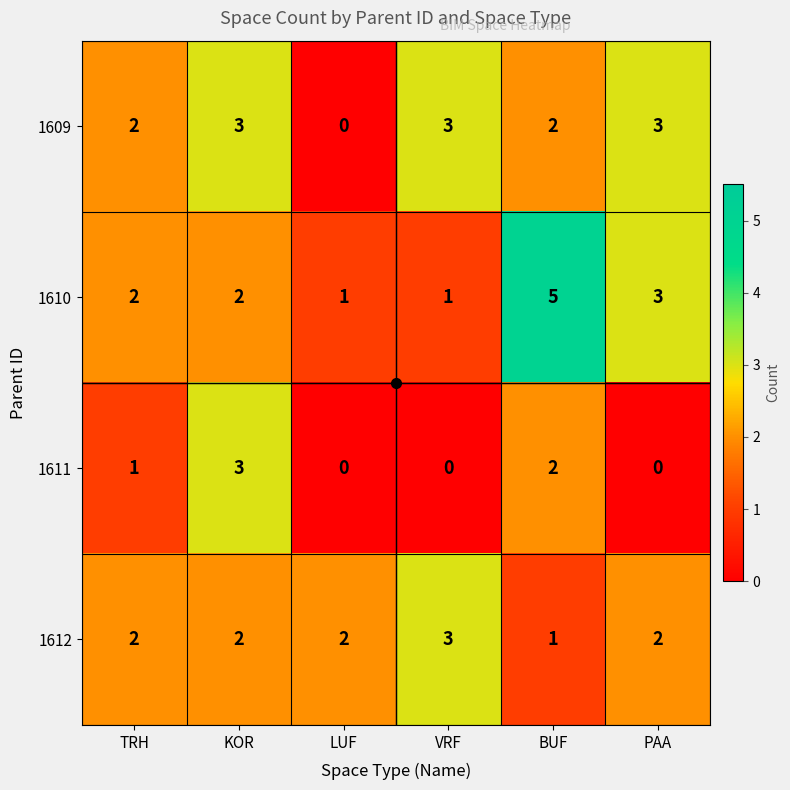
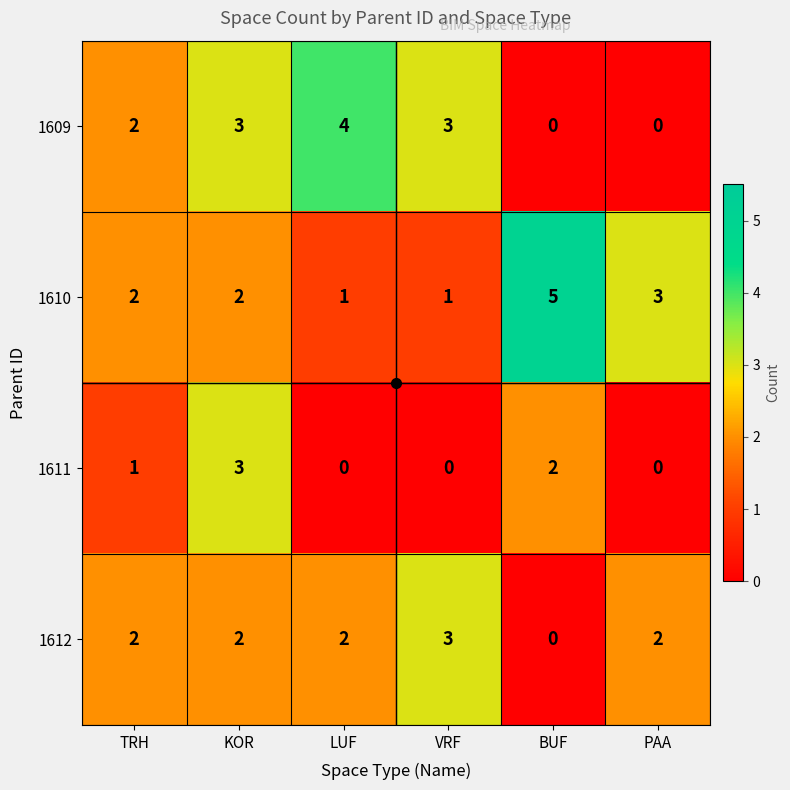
1609, LUF: 0 -> 4
1609, BUF: 2 -> 0
1609, PAA: 3 -> 0
1612, BUF: 1 -> 0
